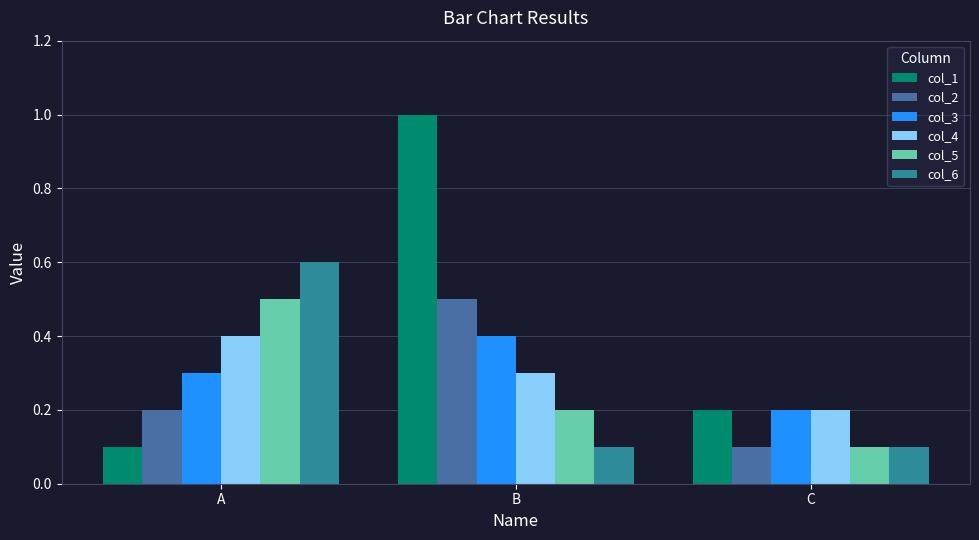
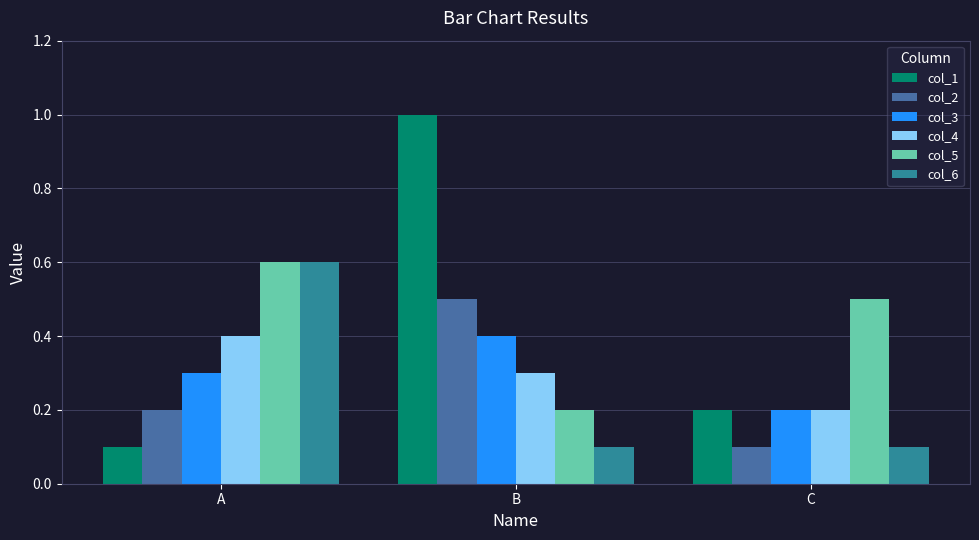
col_5, A: 0.5 -> 0.6
col_5, C: 0.1 -> 0.5
